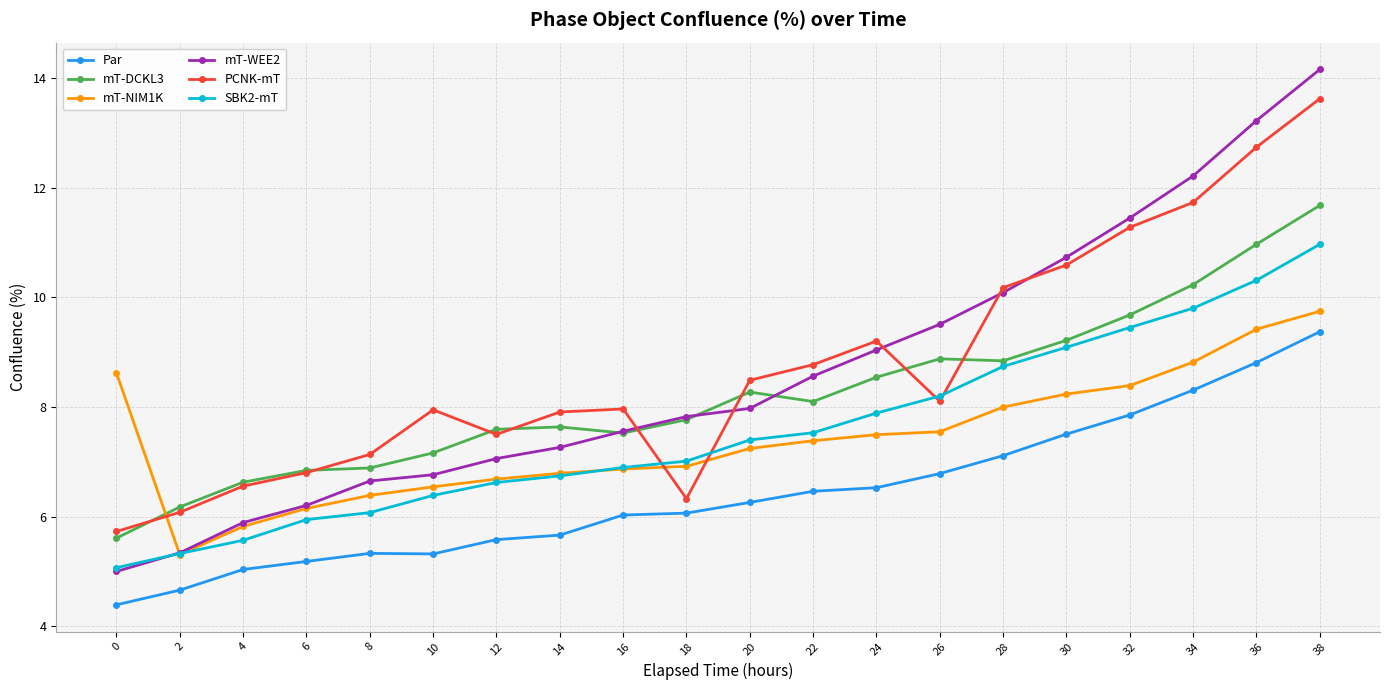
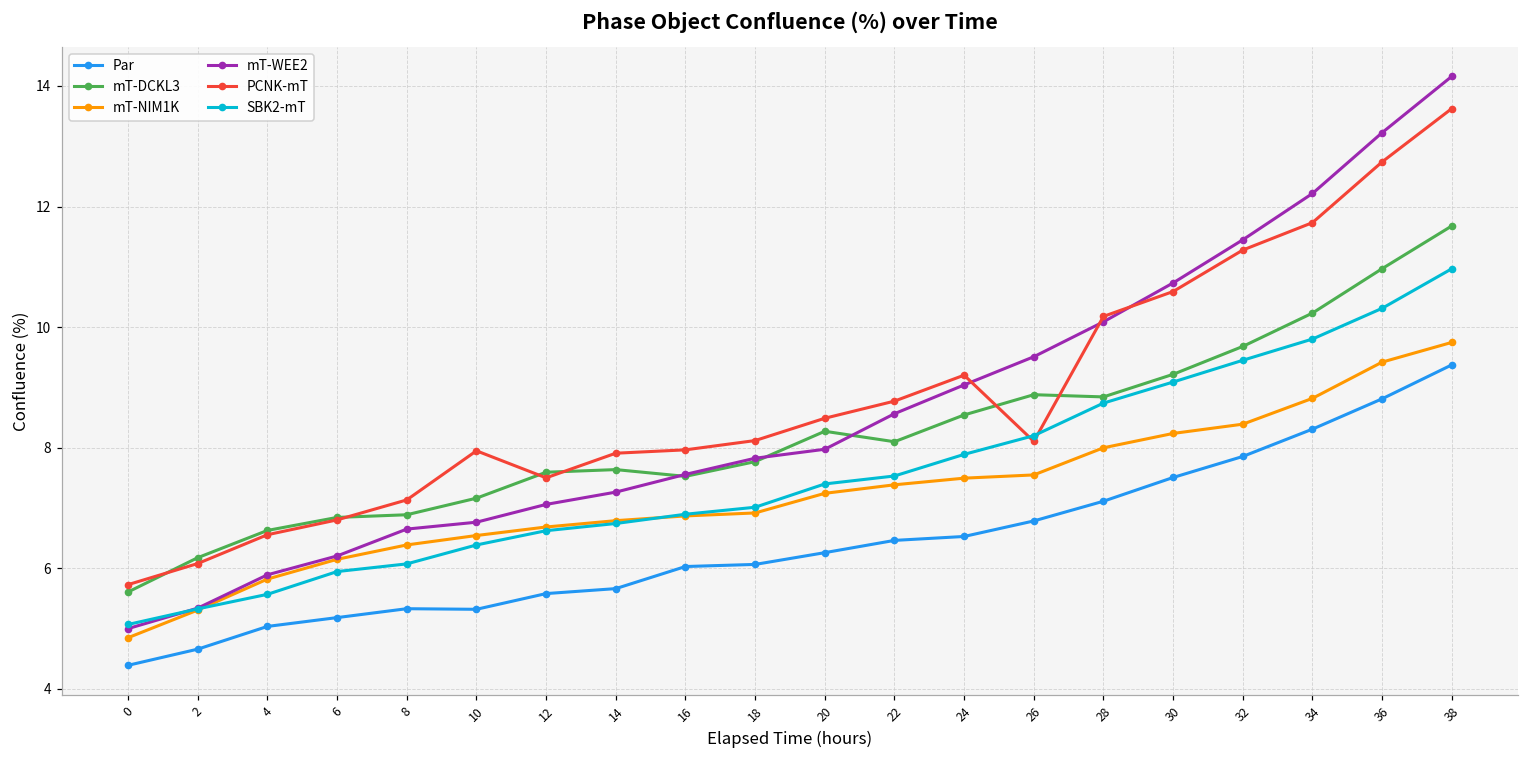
mT-NIM1K, 0: 8.6 -> 4.8
PCNK-mT, 18: 6.3 -> 8.1
